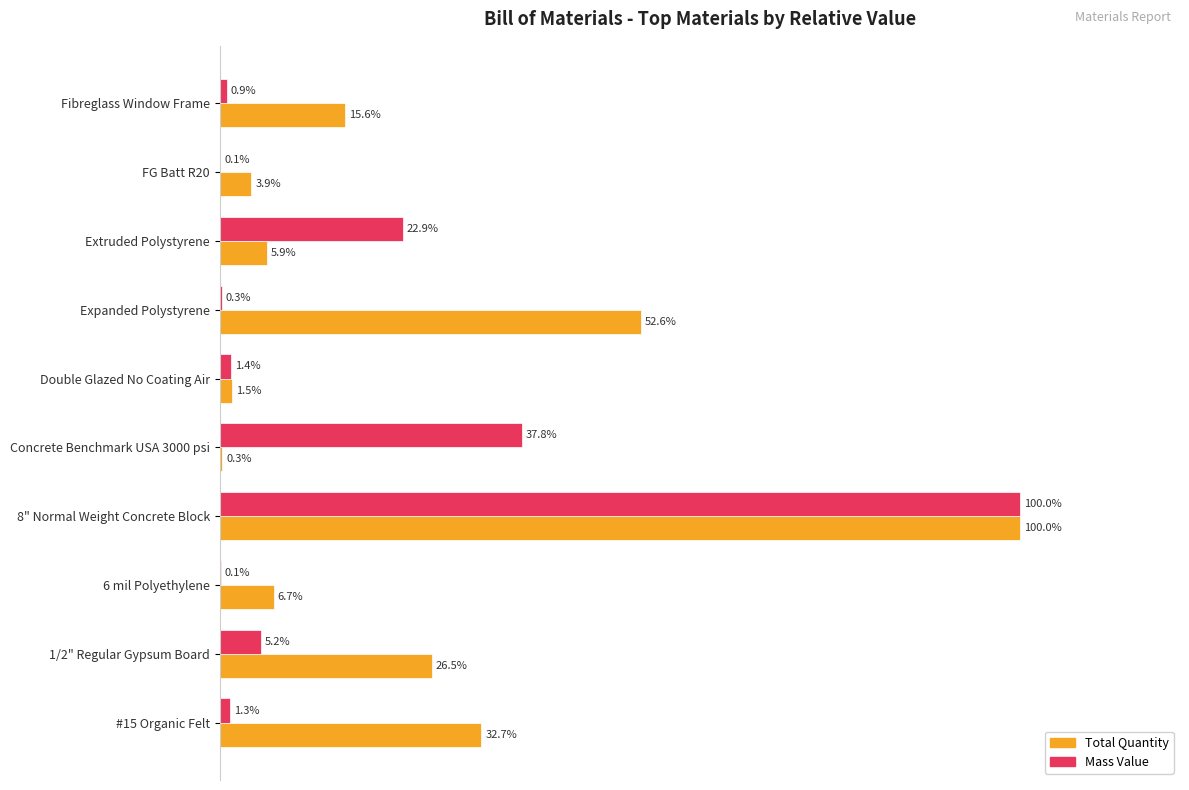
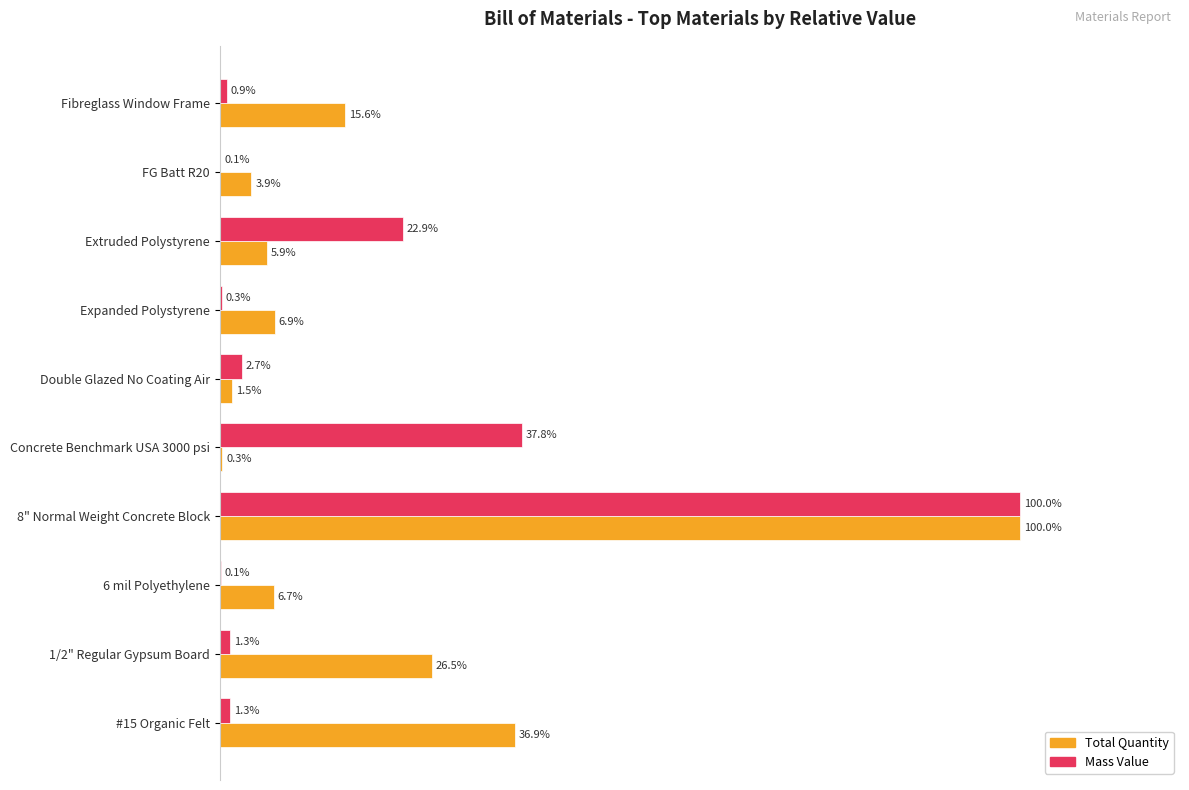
Total Quantity, Expanded Polystyrene: 52.6% -> 6.9%
Mass Value, Double Glazed No Coating Air: 1.4% -> 2.7%
Mass Value, 1/2" Regular Gypsum Board: 5.2% -> 1.3%
Total Quantity, #15 Organic Felt: 32.7% -> 36.9%
